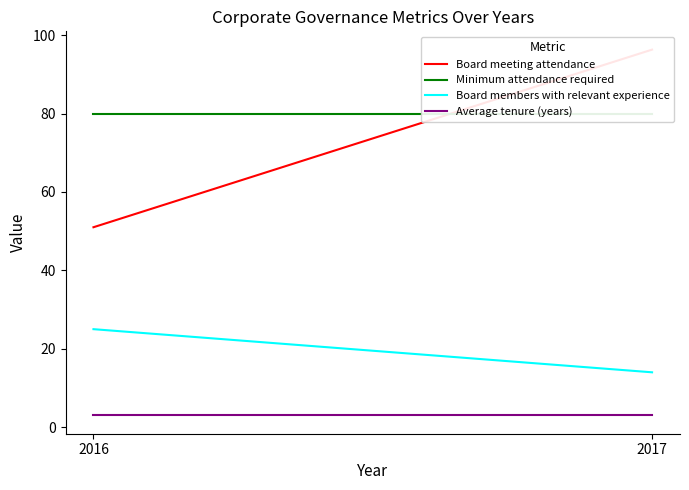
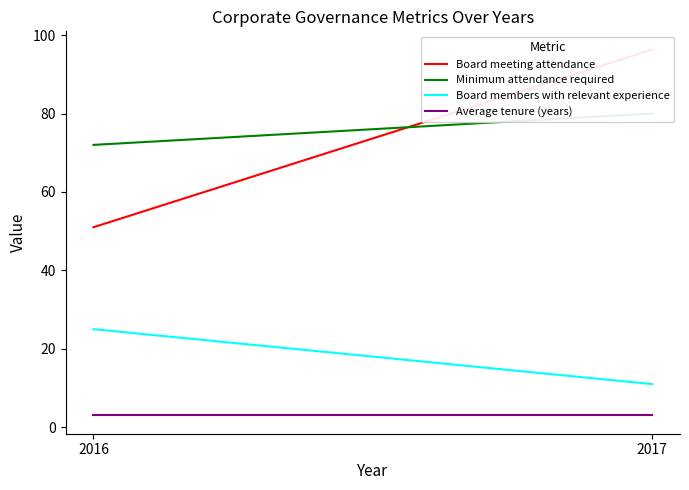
Minimum attendance required, 2016: 80 -> 72
Board members with relevant experience, 2017: 14 -> 11
